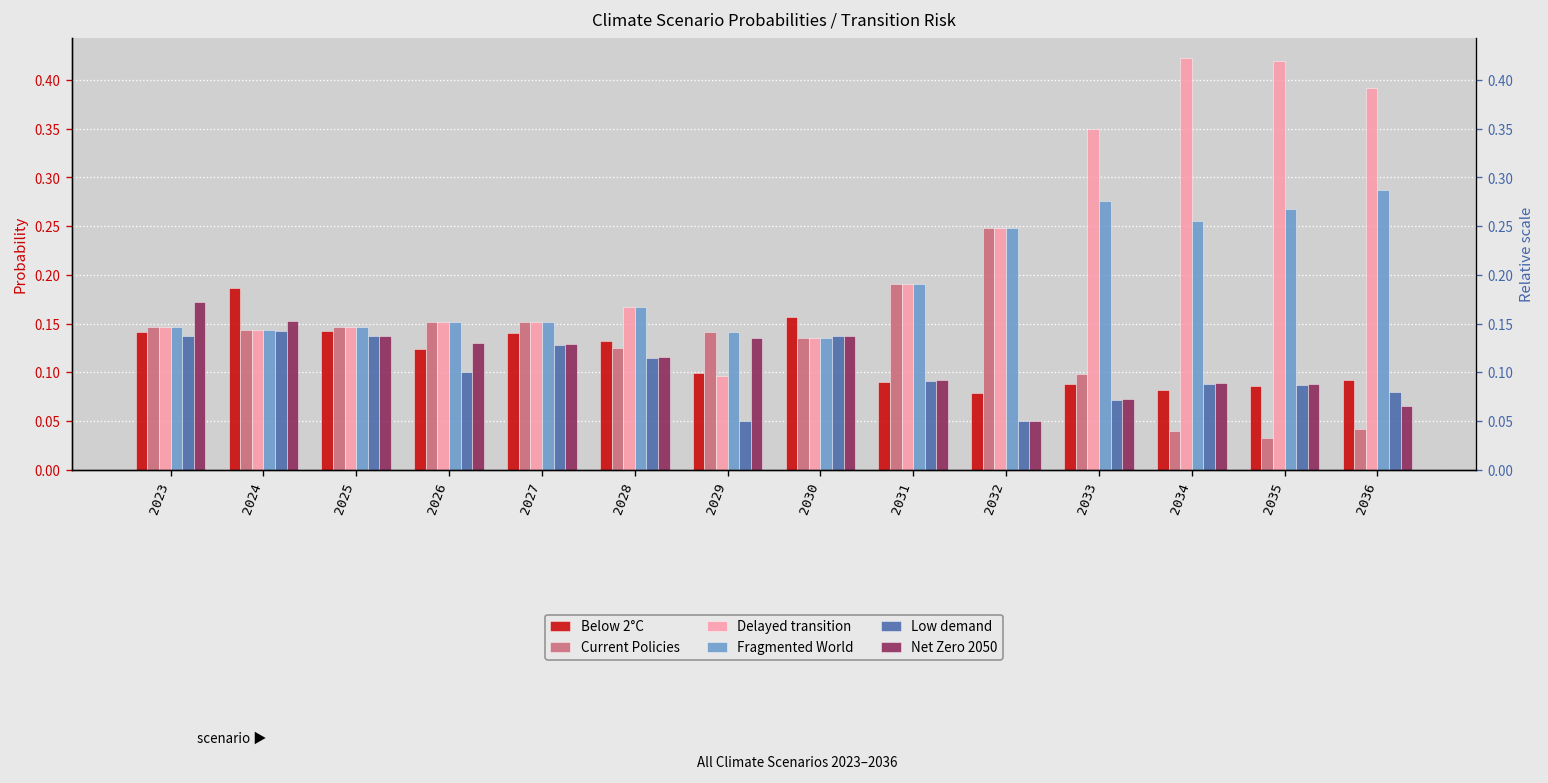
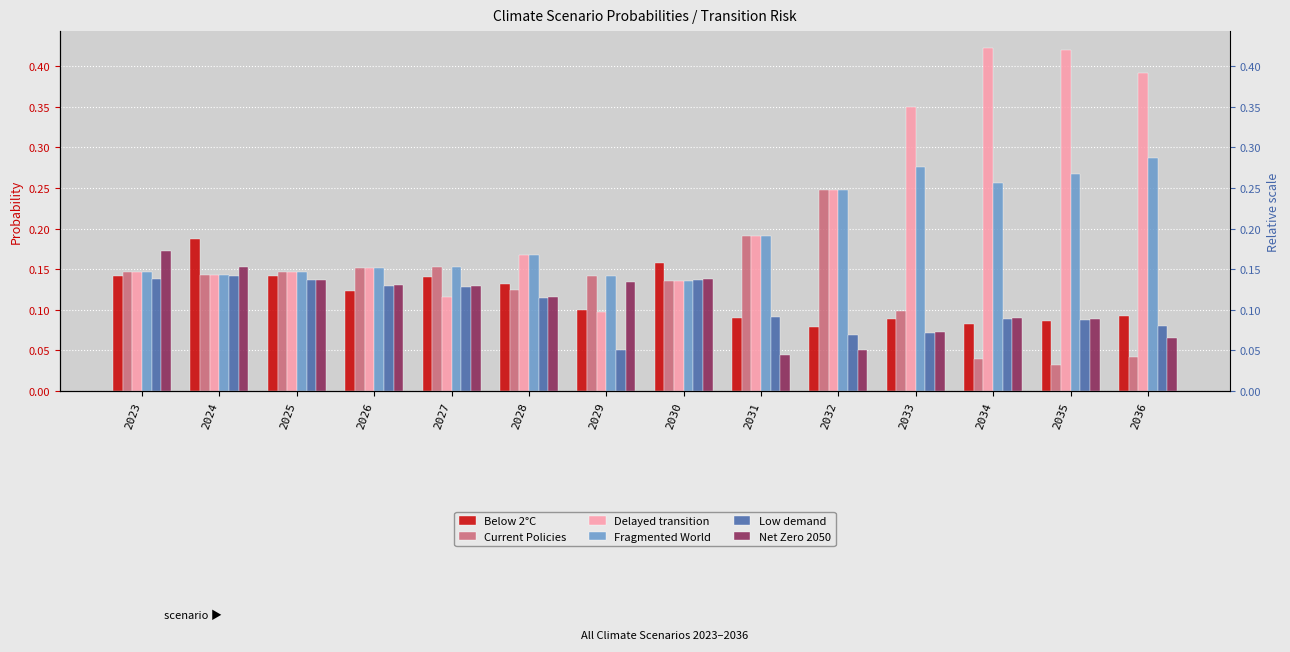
Low demand, 2026: 0.10 -> 0.13
Delayed transition, 2027: 0.15 -> 0.12
Net Zero 2050, 2031: 0.09 -> 0.04
Low demand, 2032: 0.05 -> 0.07
